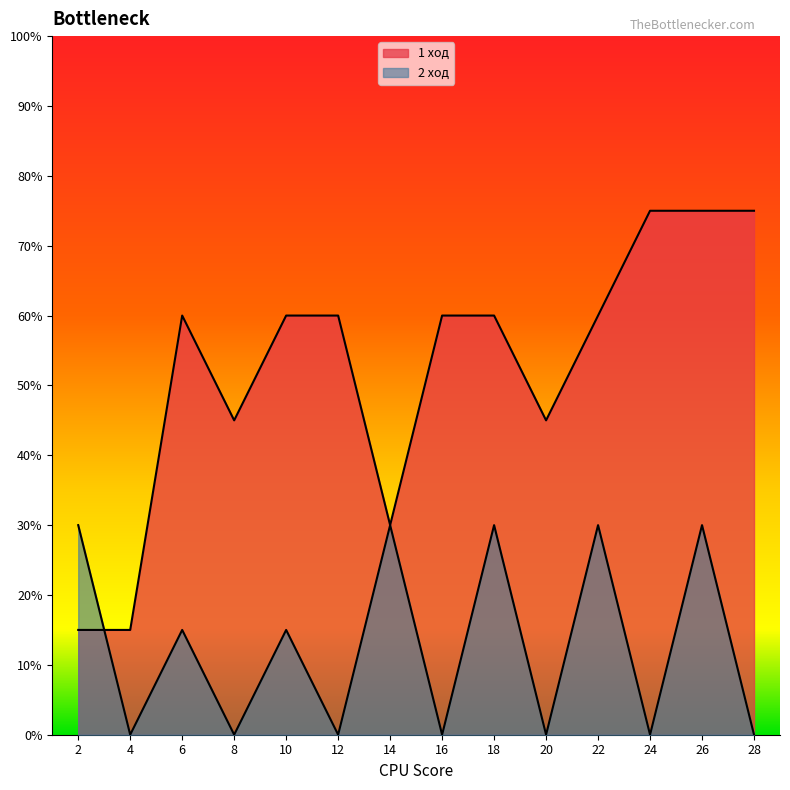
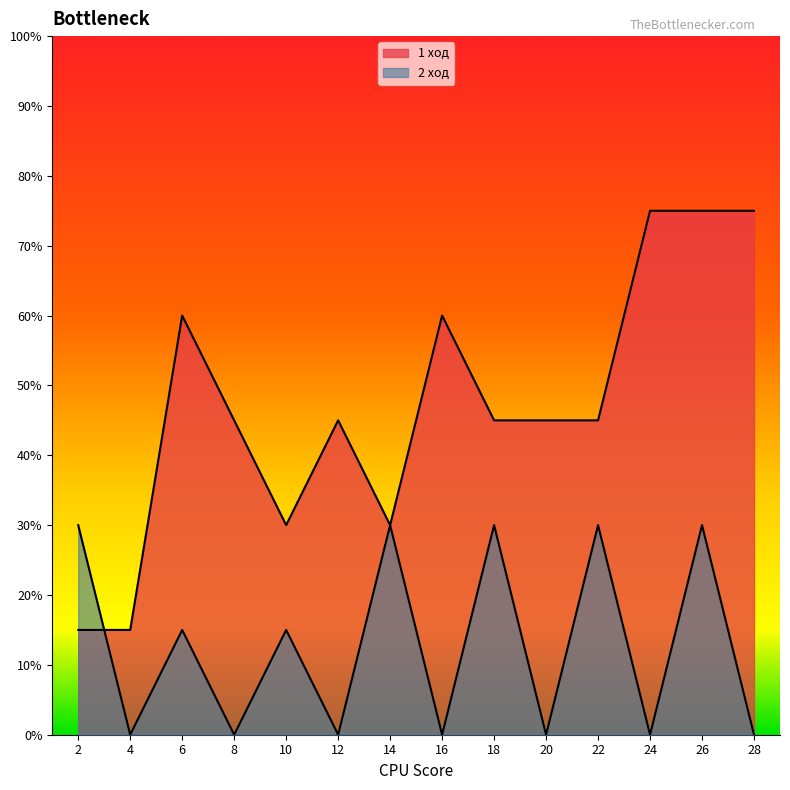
1 ход, 10: 60% -> 30%
1 ход, 12: 60% -> 45%
1 ход, 18: 60% -> 45%
1 ход, 22: 60% -> 45%
